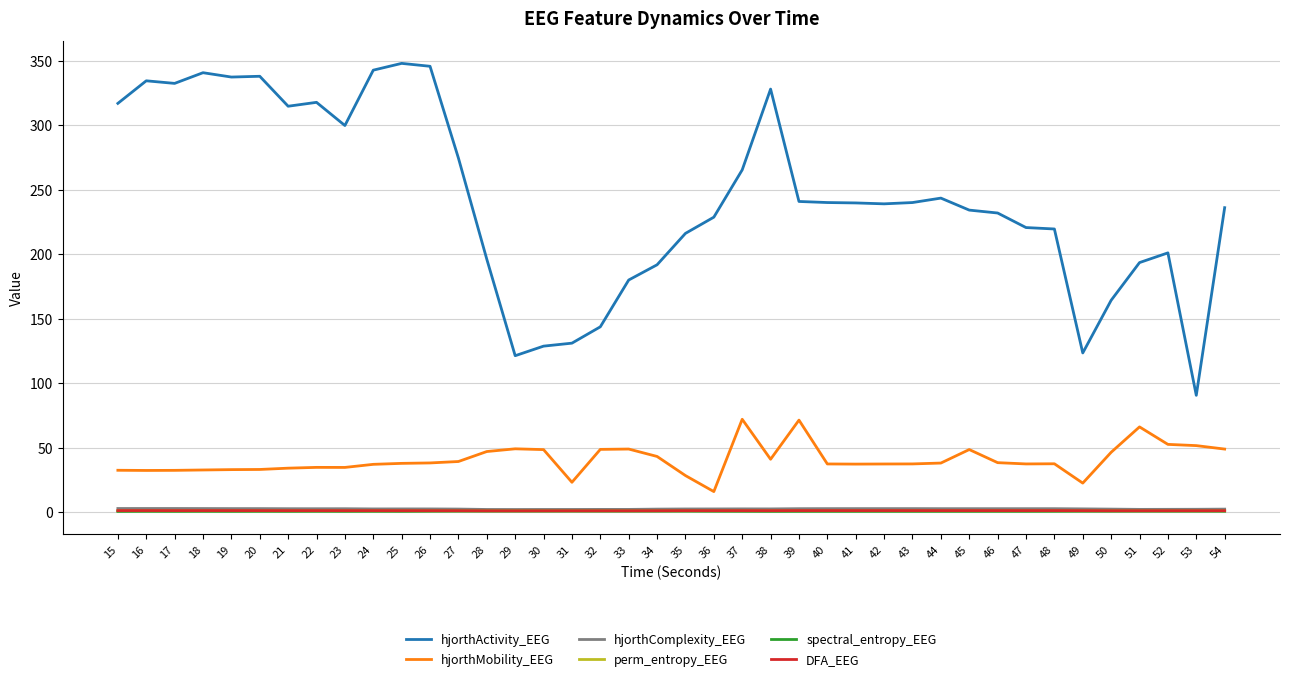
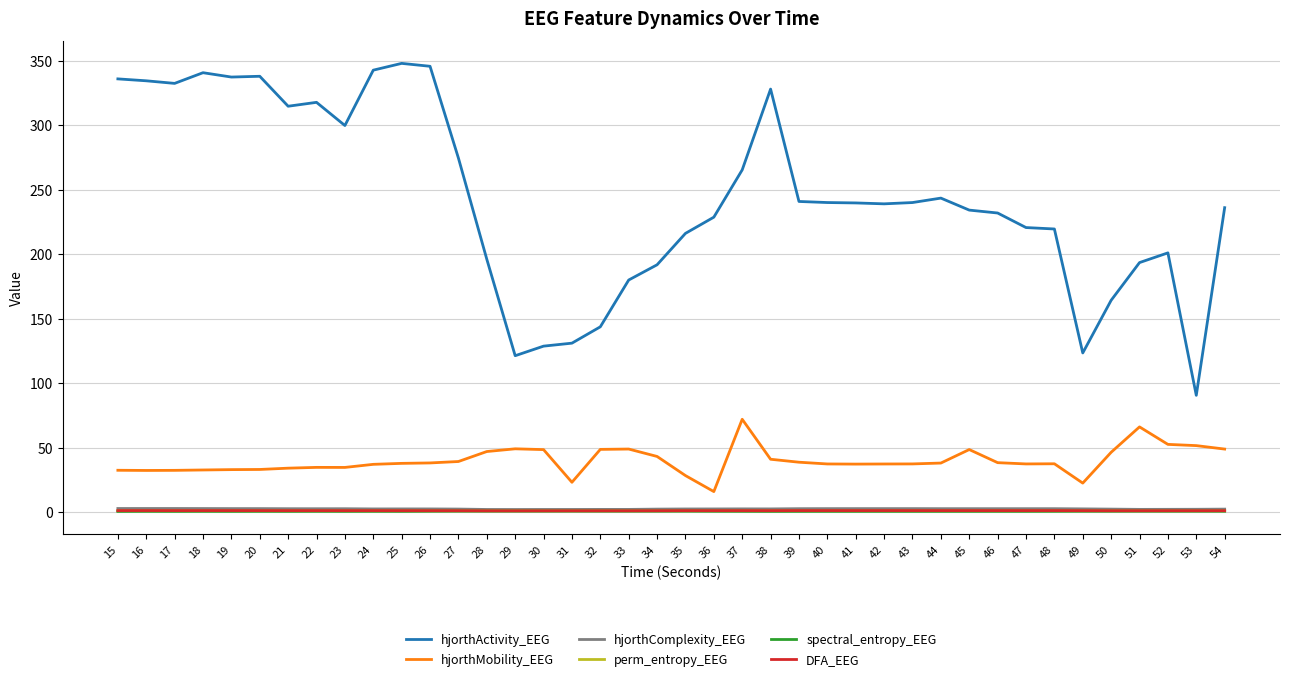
hjorthActivity_EEG, 15: 317 -> 336
hjorthMobility_EEG, 39: 71 -> 39
